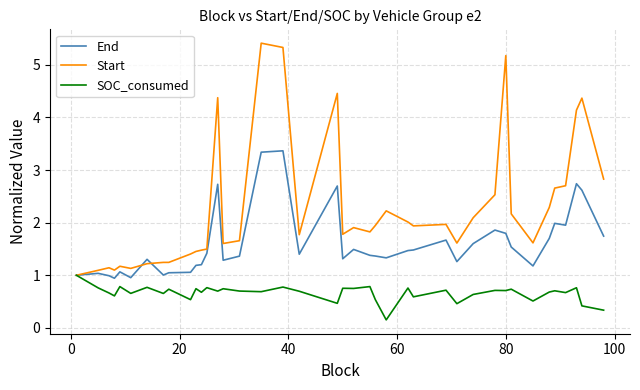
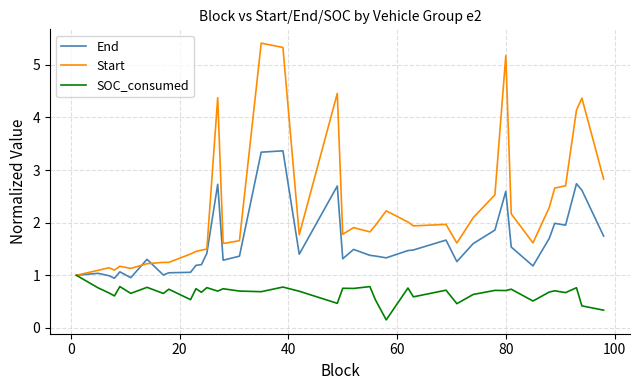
End, 80: 1.8 -> 2.6
